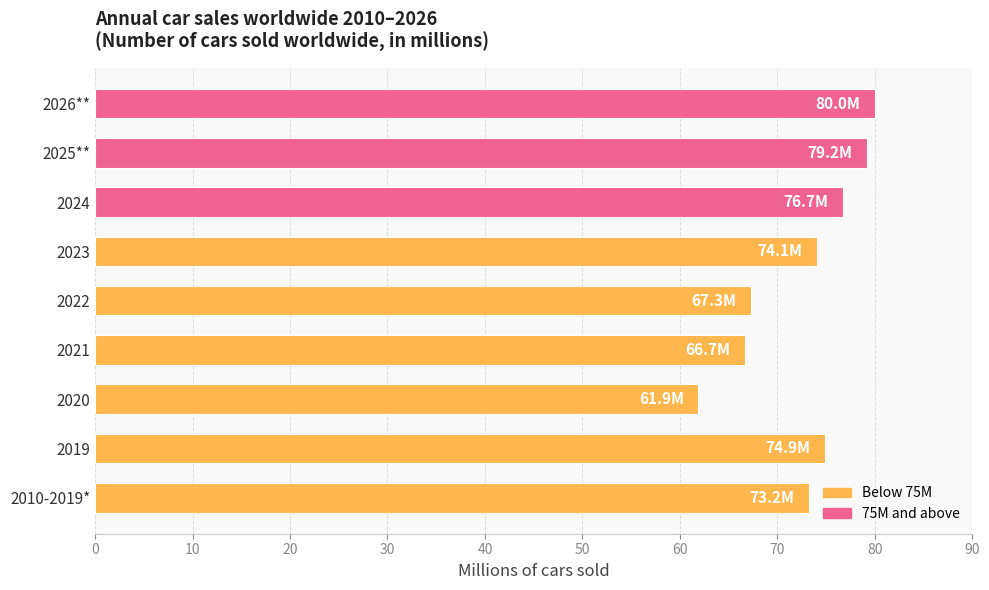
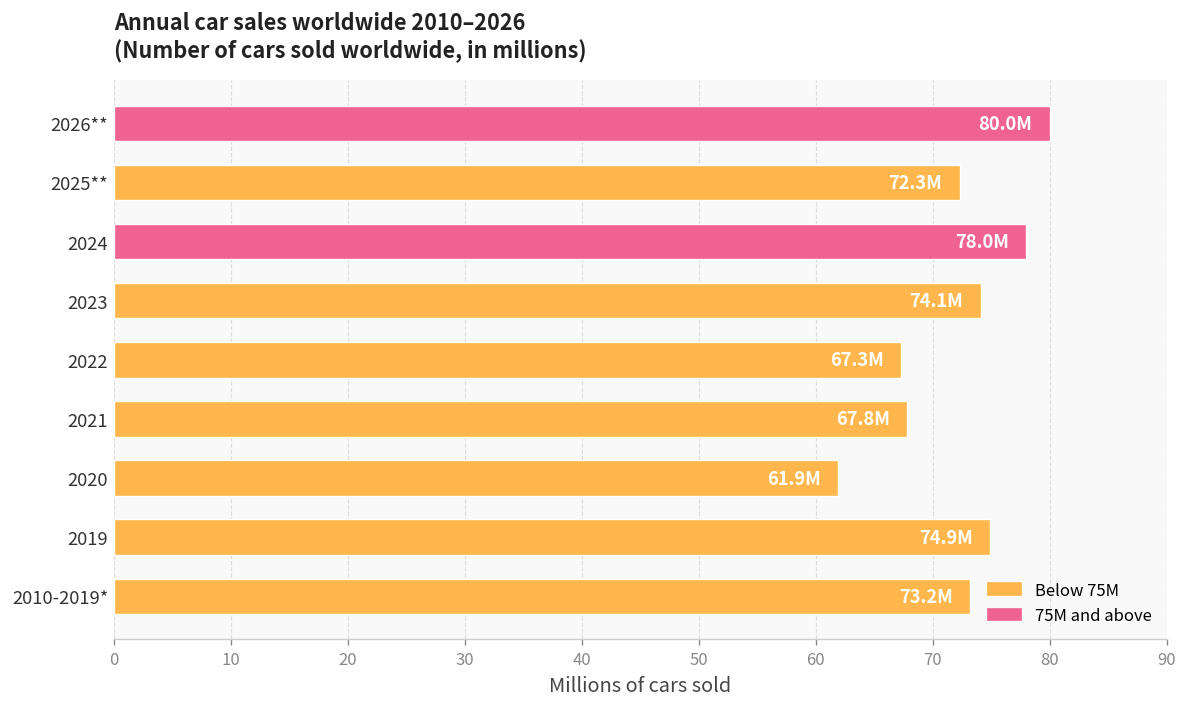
2025**: 79.2M -> 72.3M
2024: 76.7M -> 78.0M
2021: 66.7M -> 67.8M
